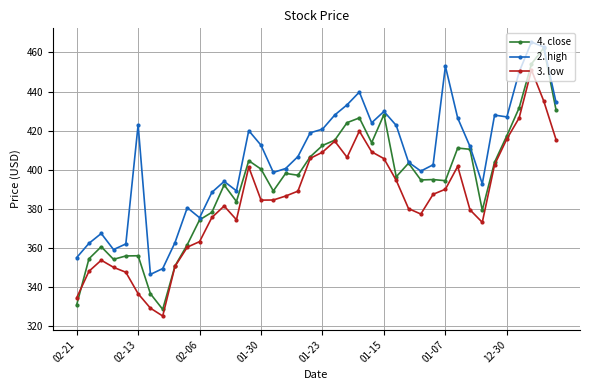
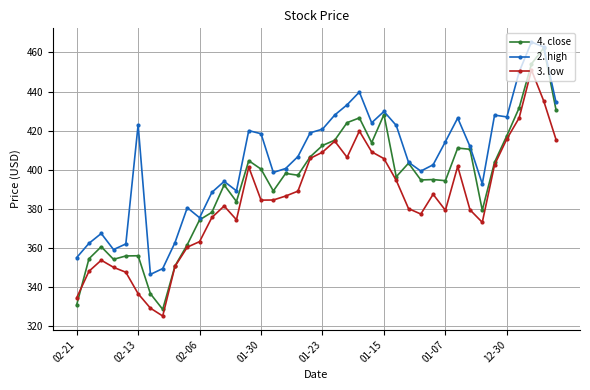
2. high, 01-30: 413 -> 418
2. high, 01-07: 453 -> 414
3. low, 01-07: 390 -> 379
